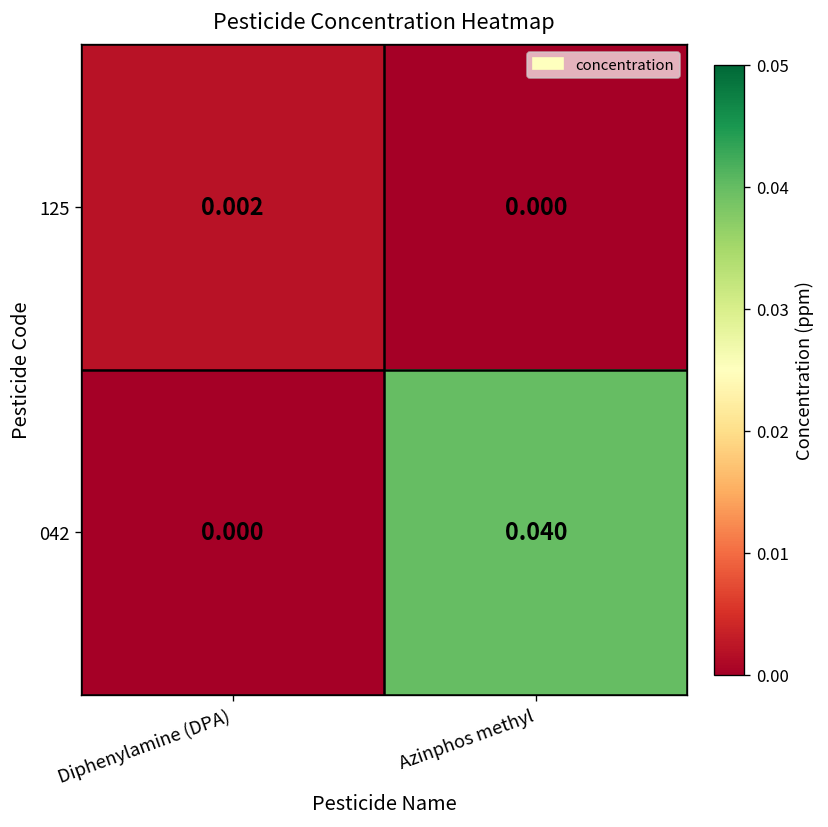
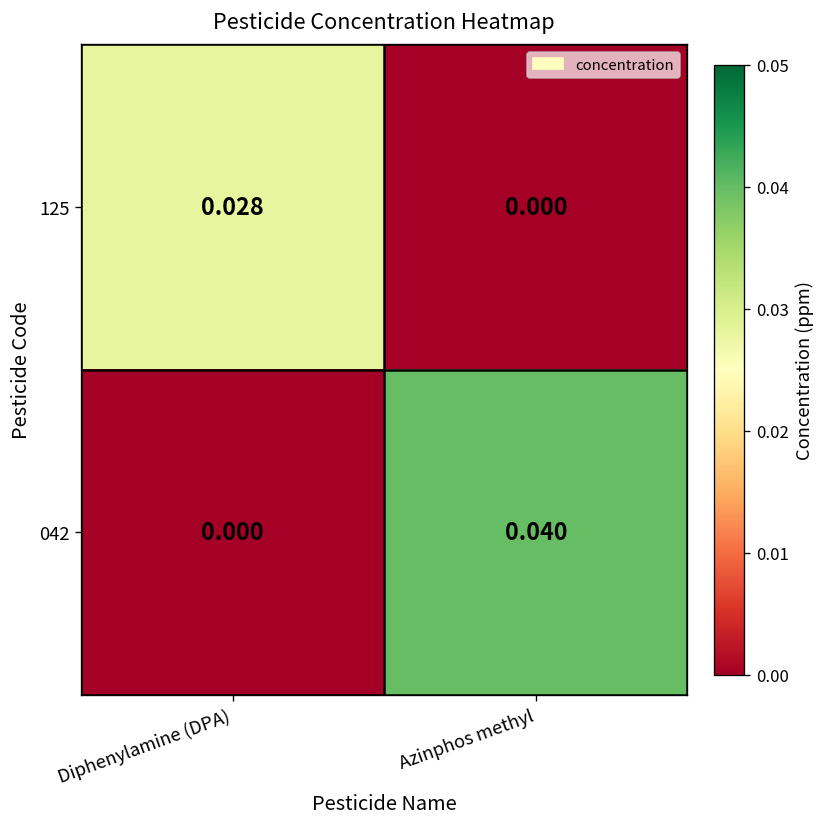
125, Diphenylamine (DPA): 0.002 -> 0.028
